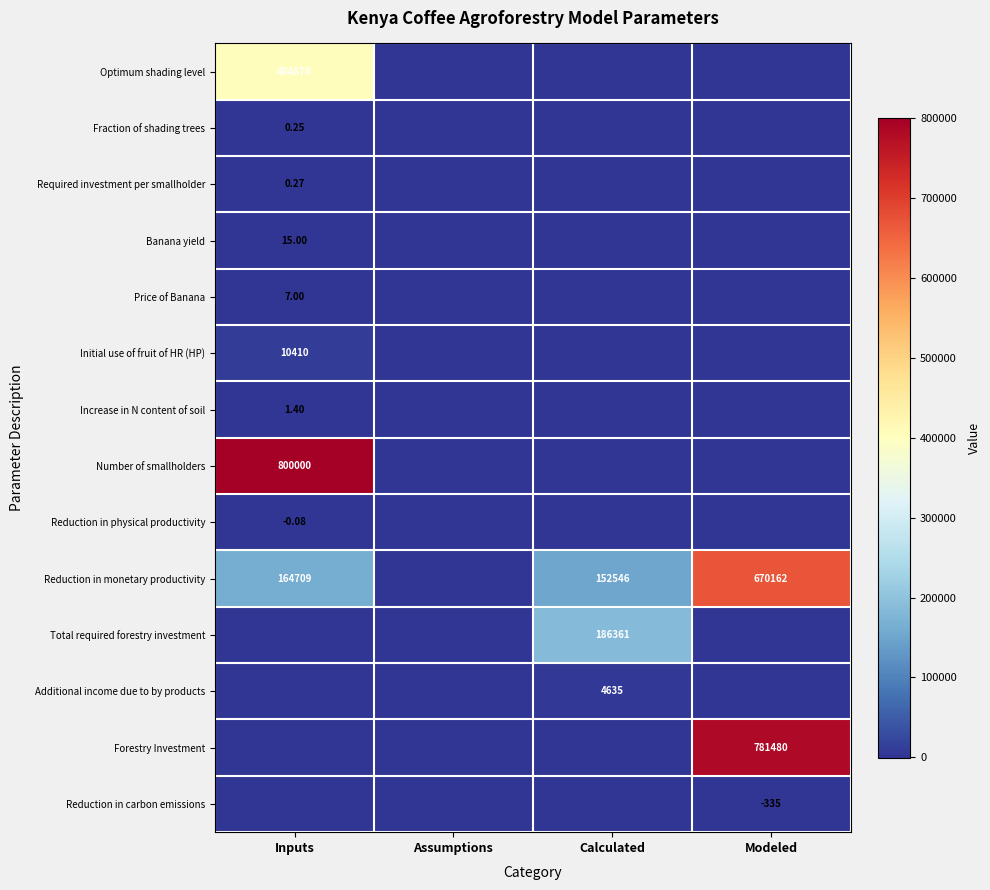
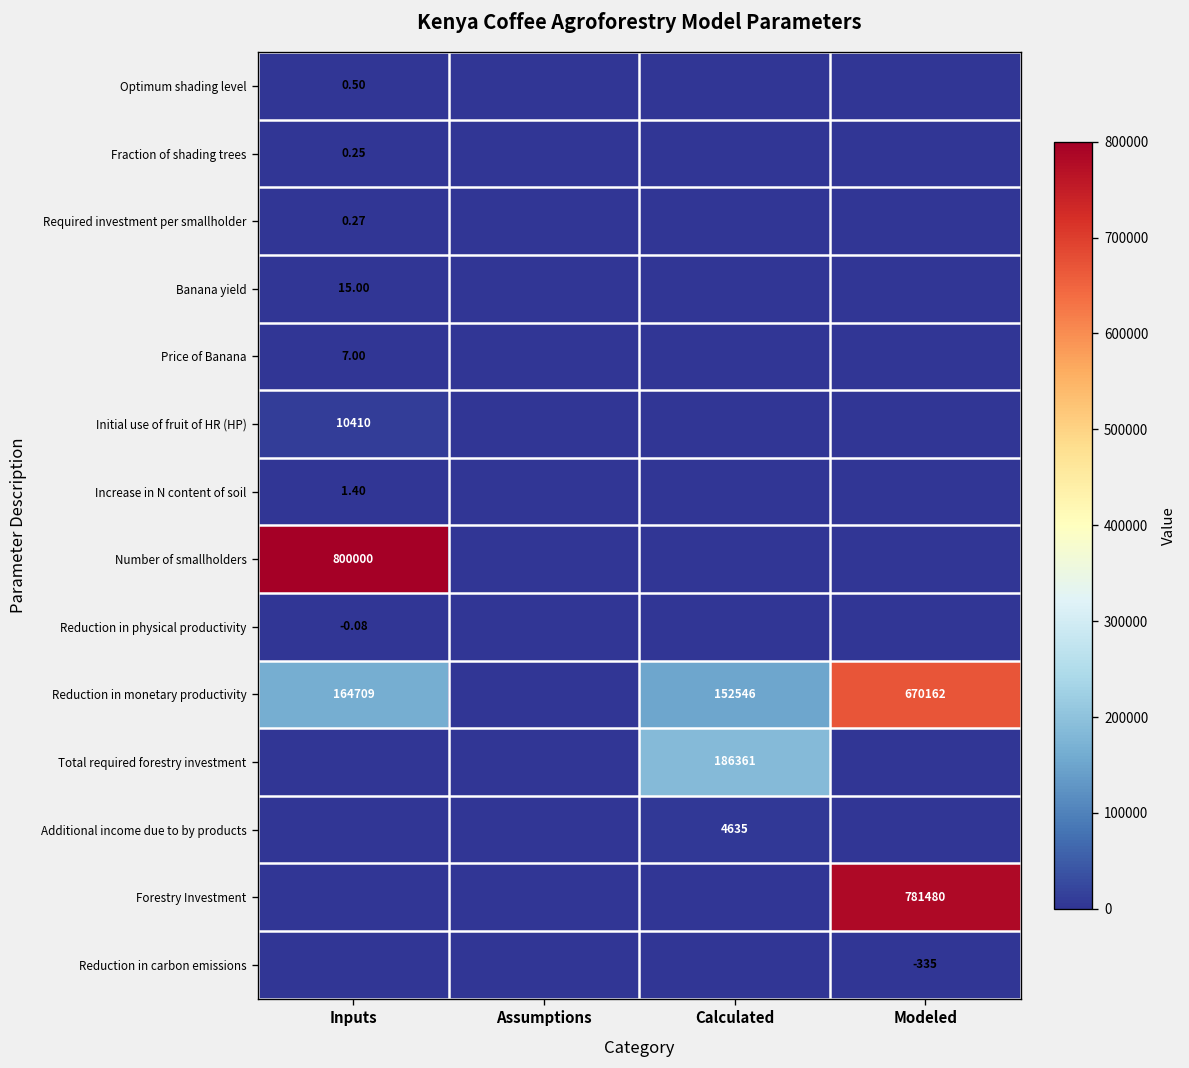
Optimum shading level, Inputs: 404878 -> 0.50
